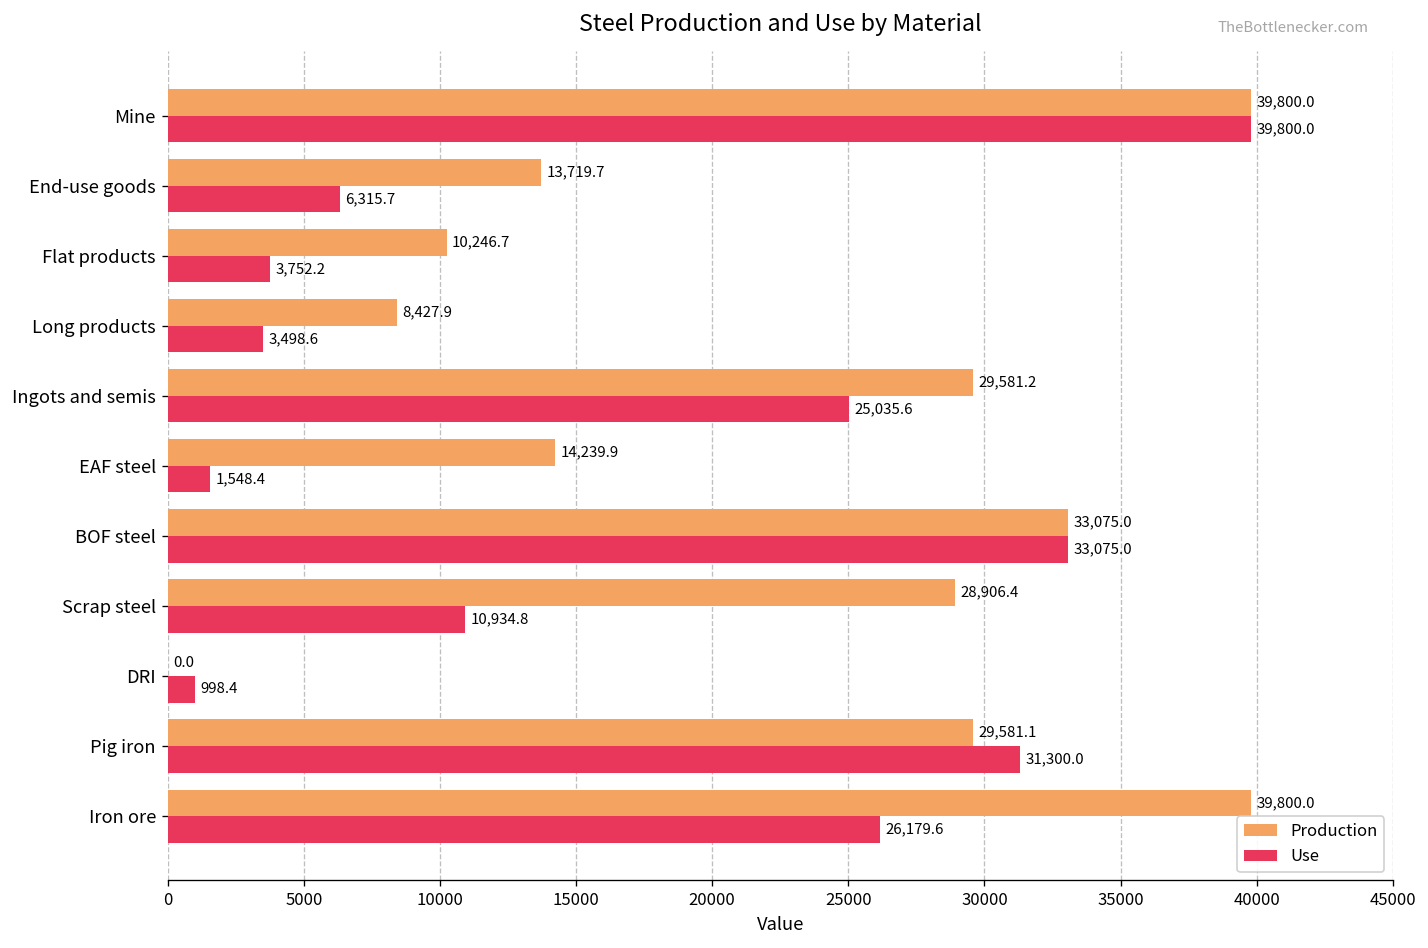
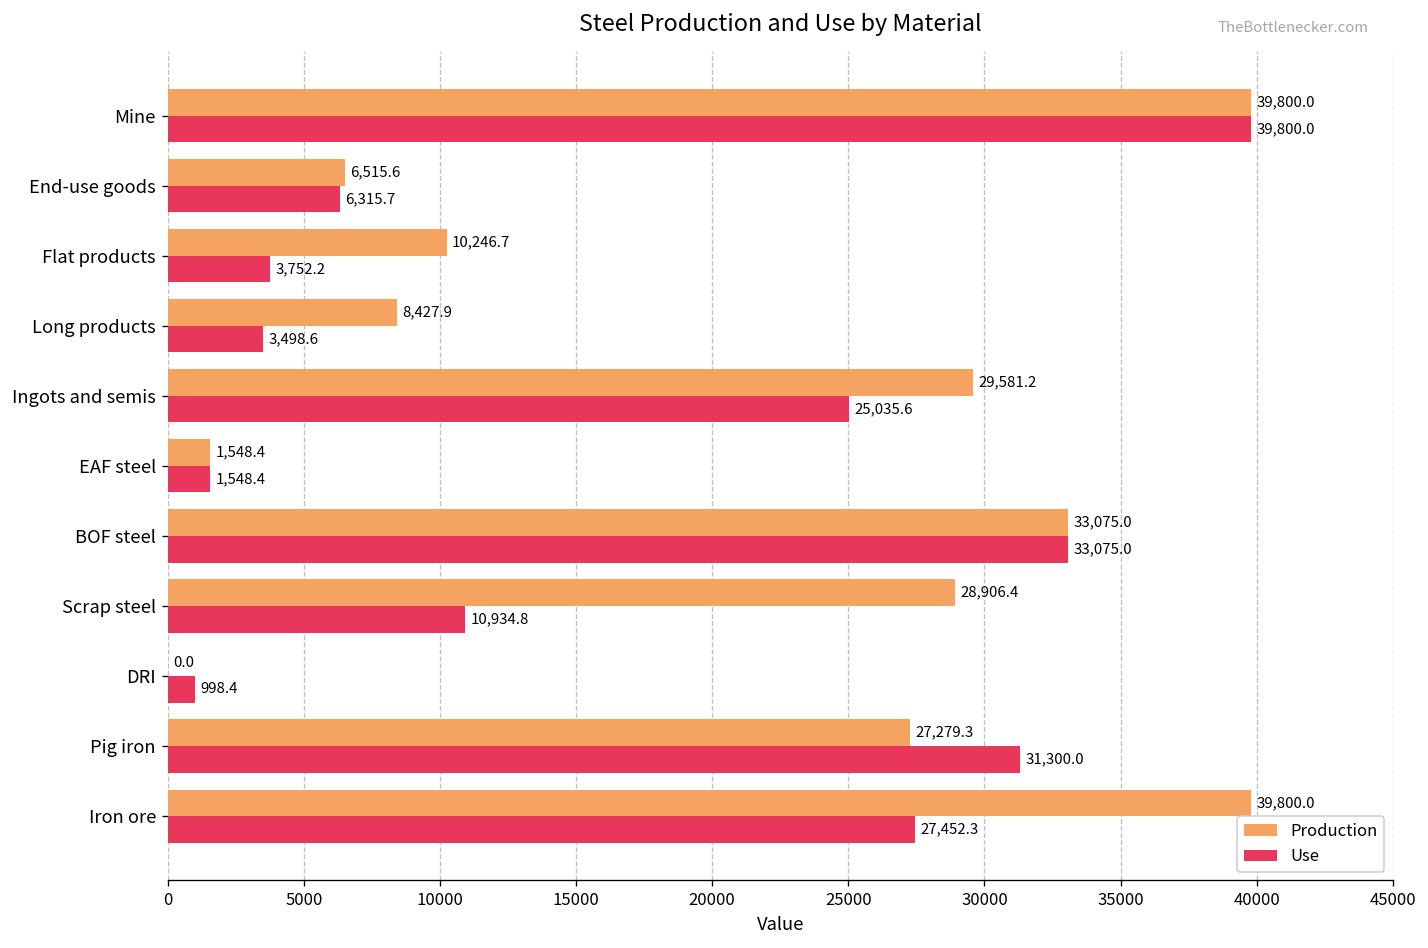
Production, End-use goods: 13,719.7 -> 6,515.6
Production, EAF steel: 14,239.9 -> 1,548.4
Production, Pig iron: 29,581.1 -> 27,279.3
Use, Iron ore: 26,179.6 -> 27,452.3
